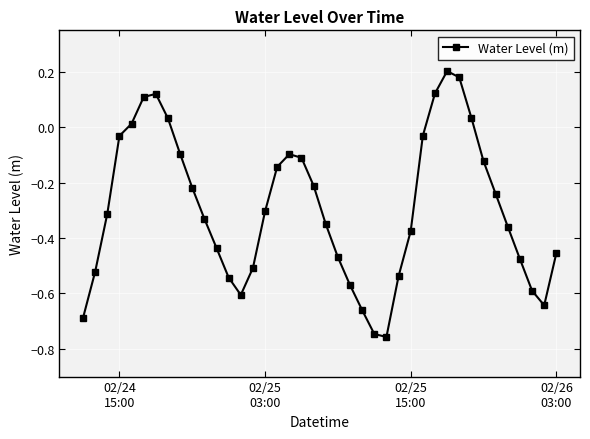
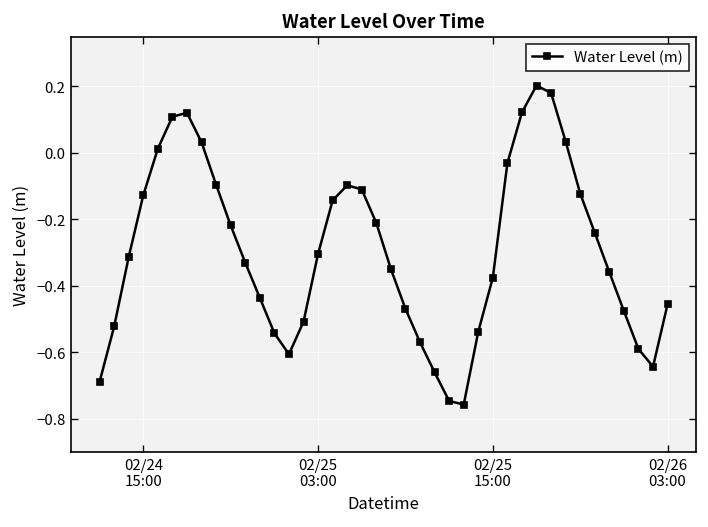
02/24 15:00: -0.03 -> -0.13
